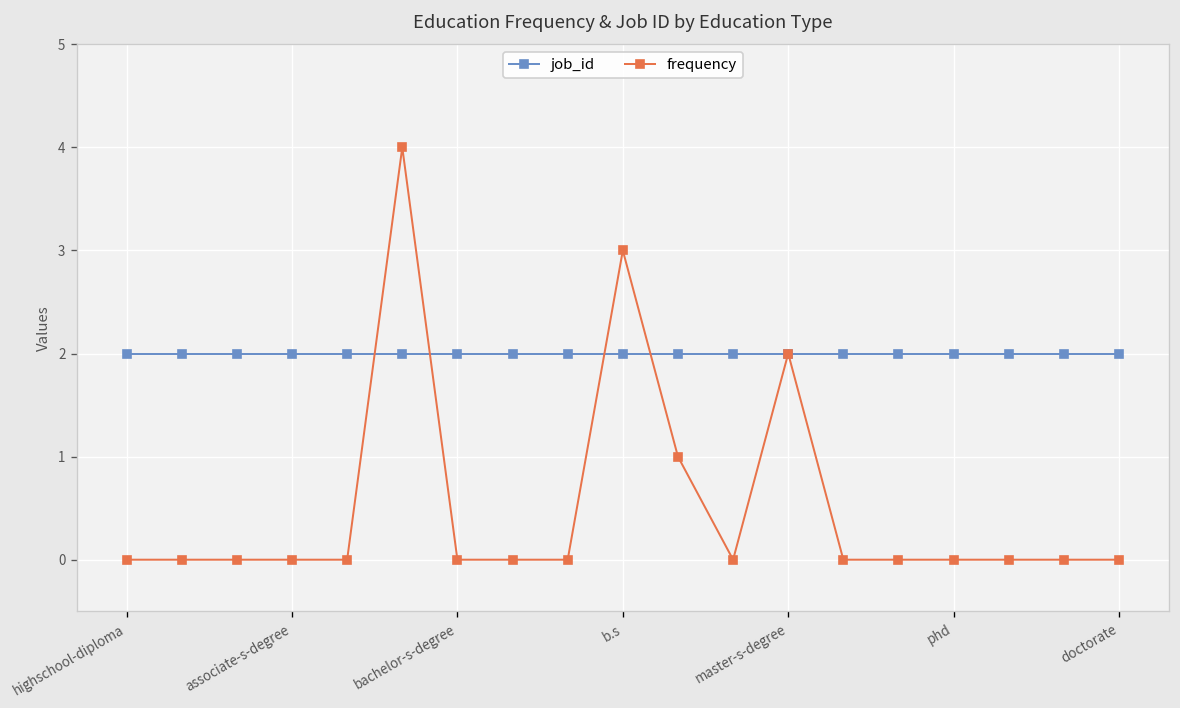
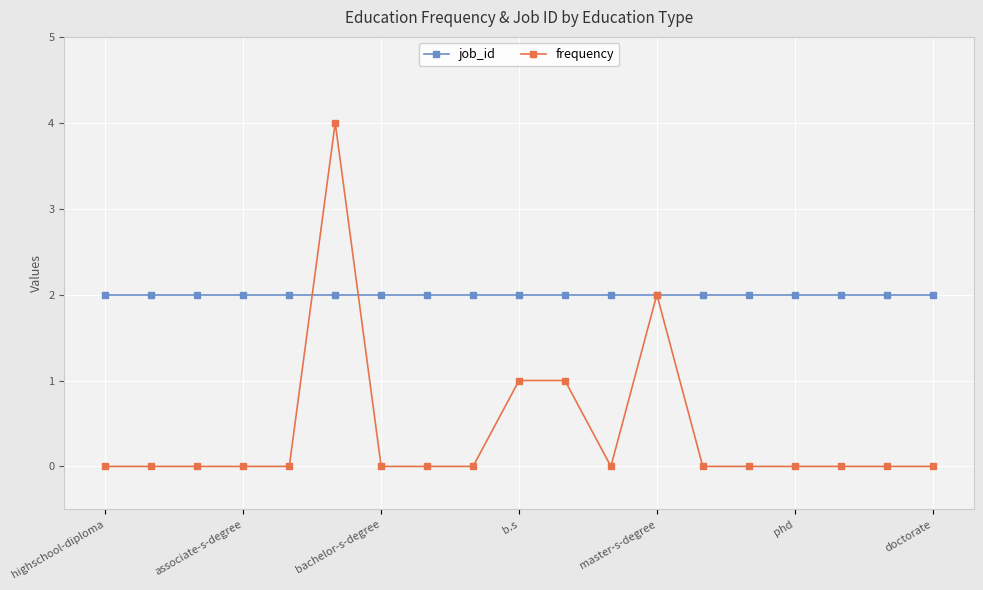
frequency, b.s: 3 -> 1
